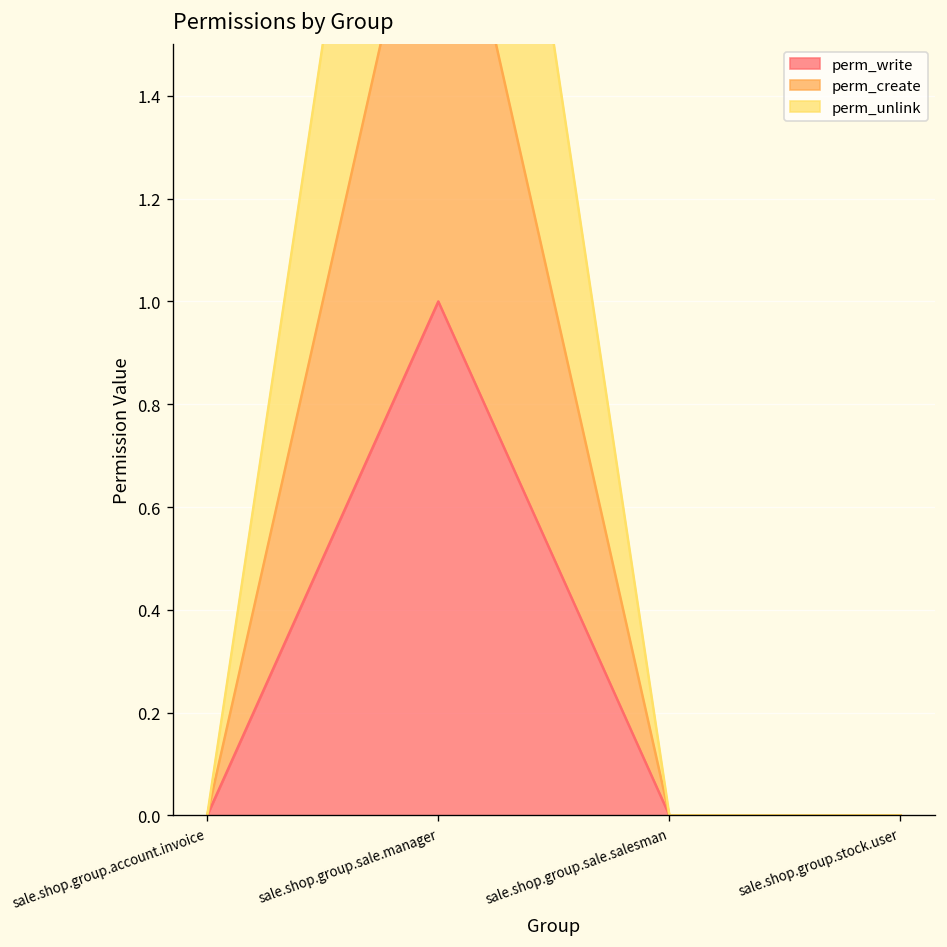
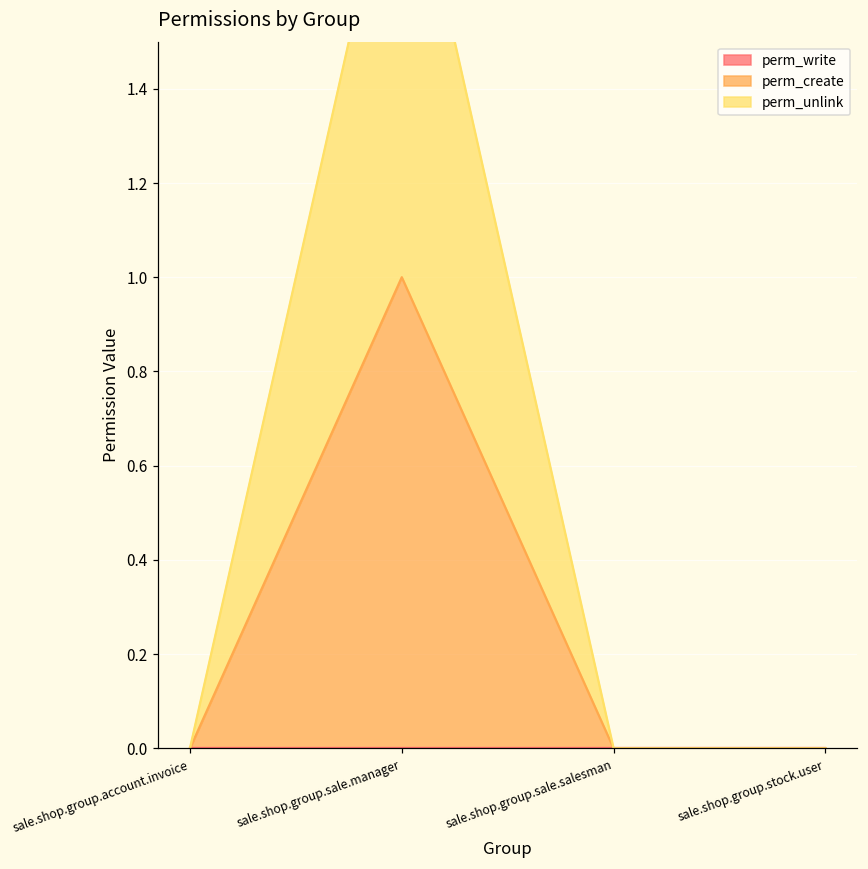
perm_write, sale.shop.group.sale.manager: 1 -> 0
